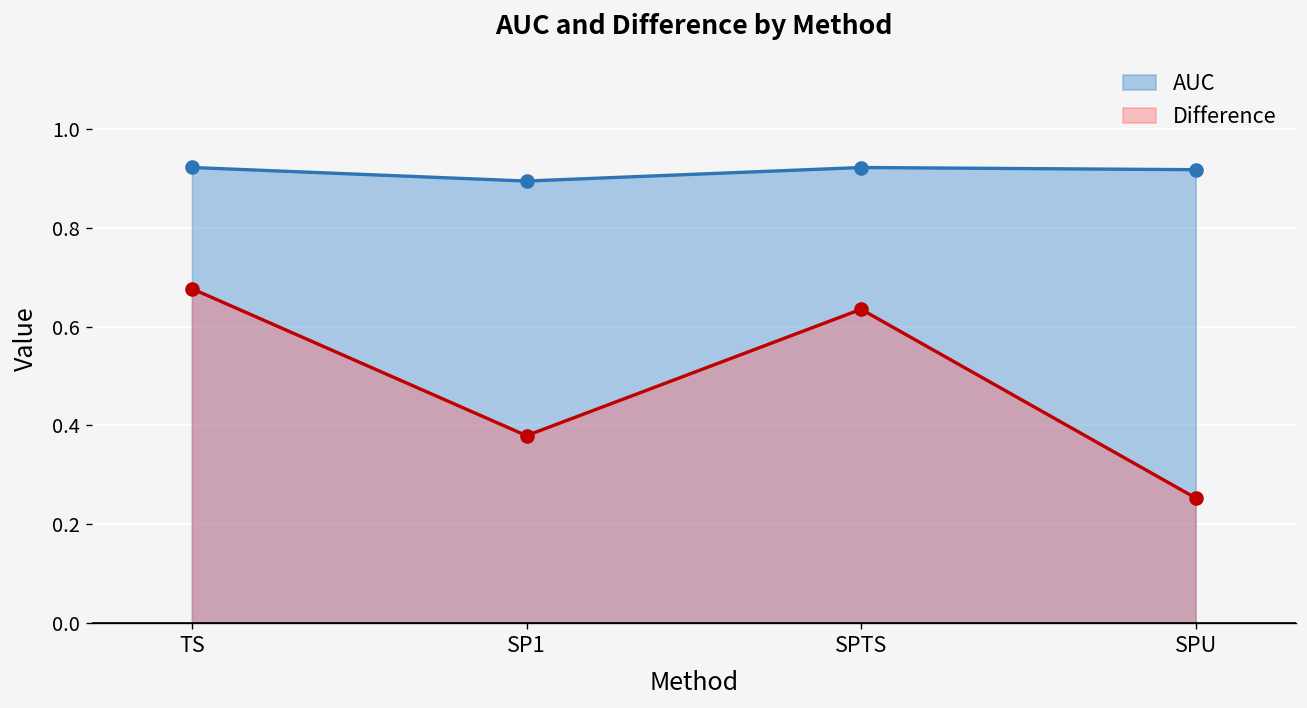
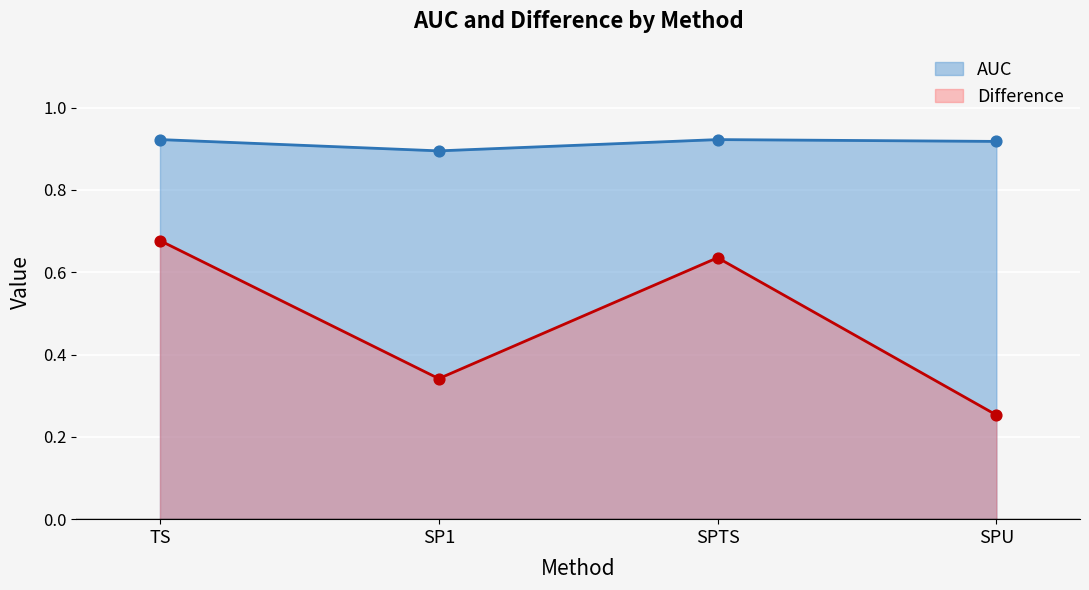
Difference, SP1: 0.38 -> 0.34
